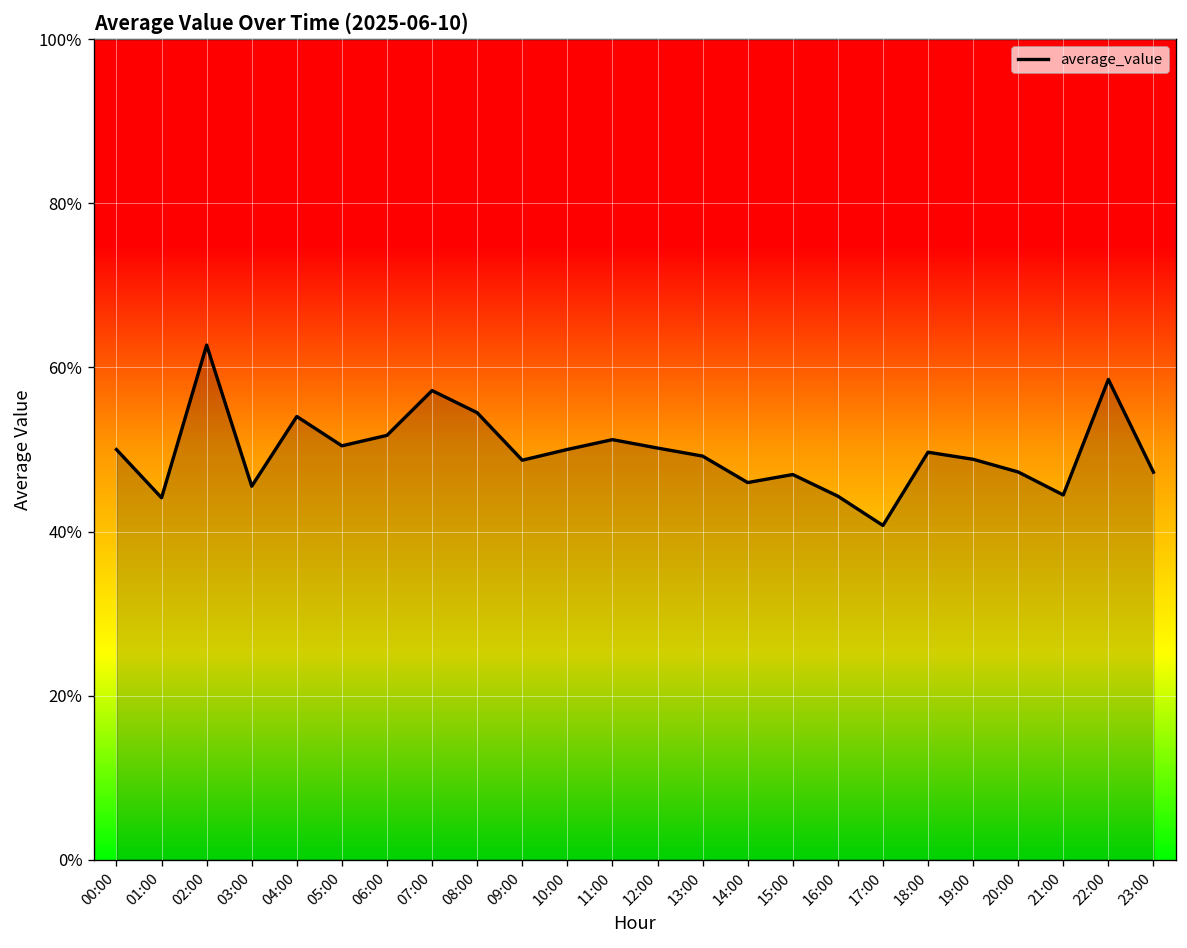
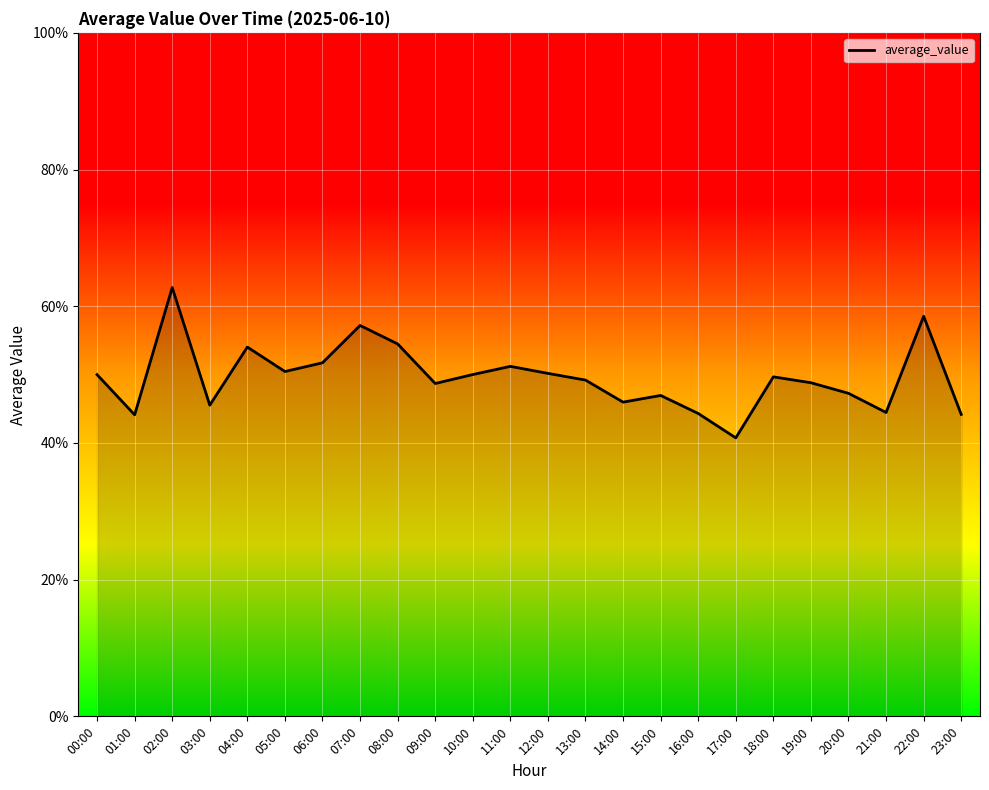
23:00: 47% -> 44%
